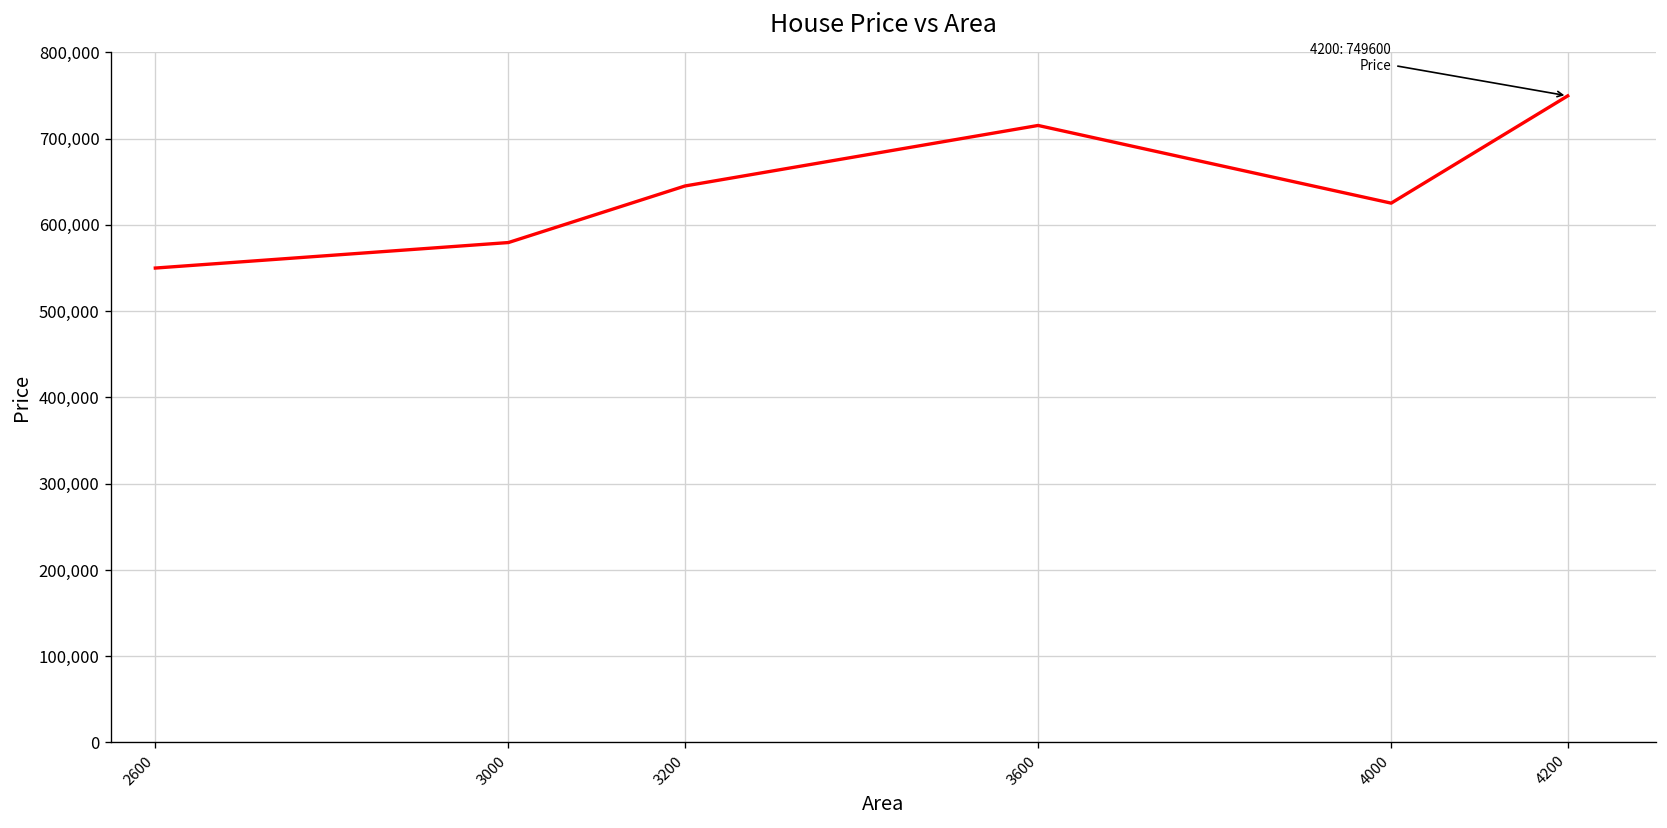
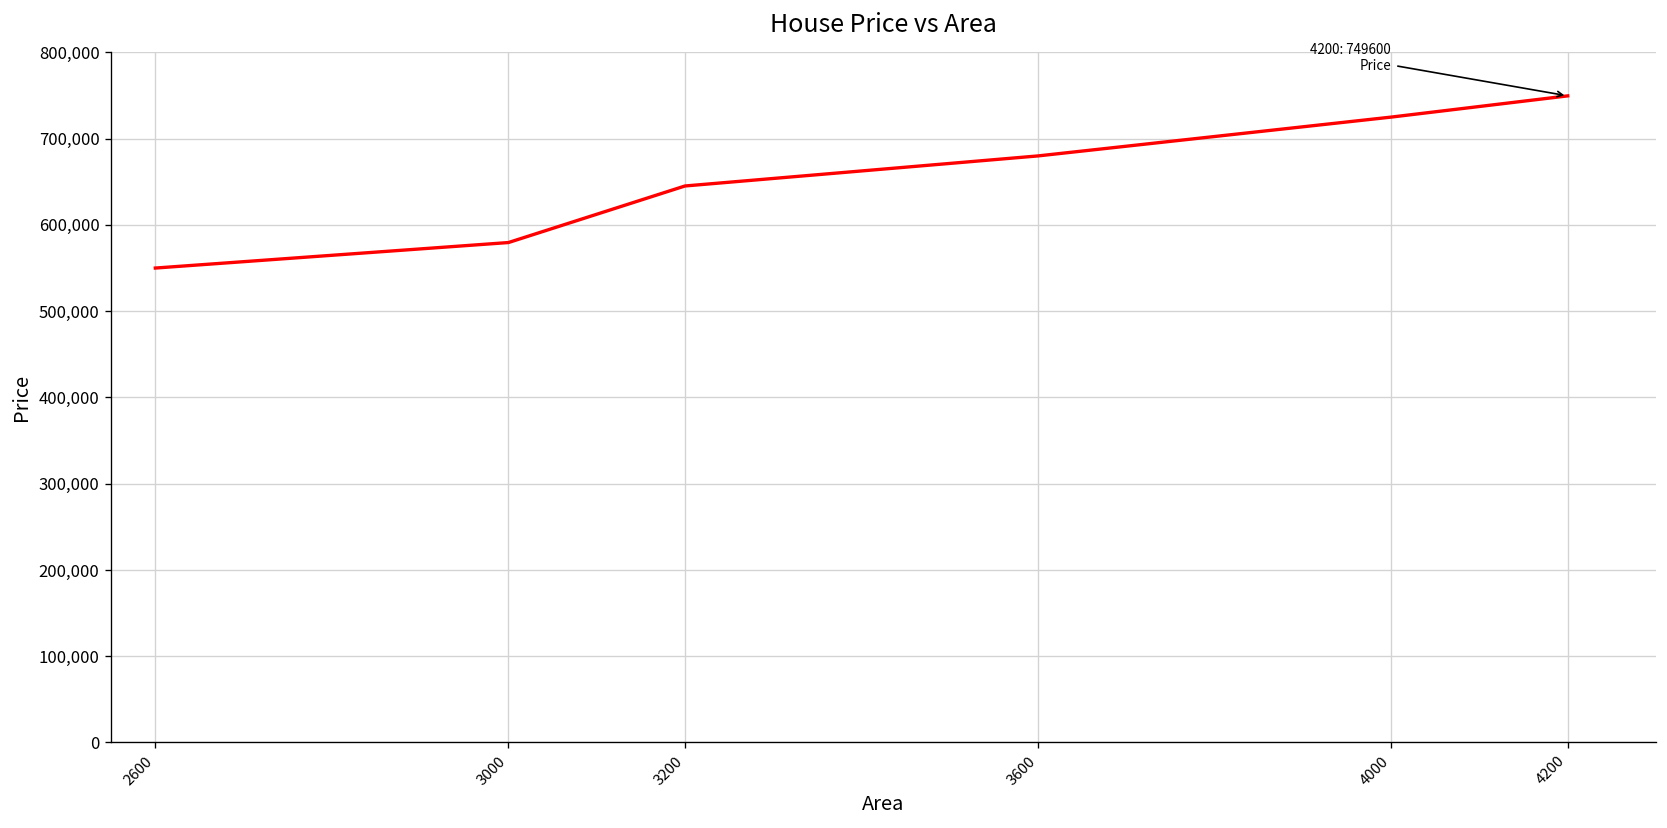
3600: 720,000 -> 680,000
4000: 630,000 -> 730,000
